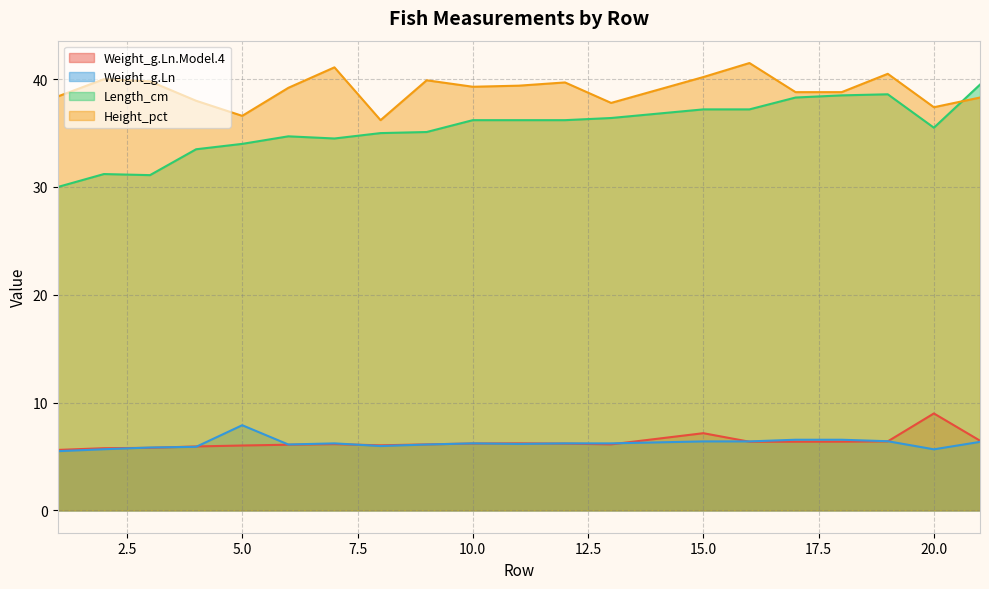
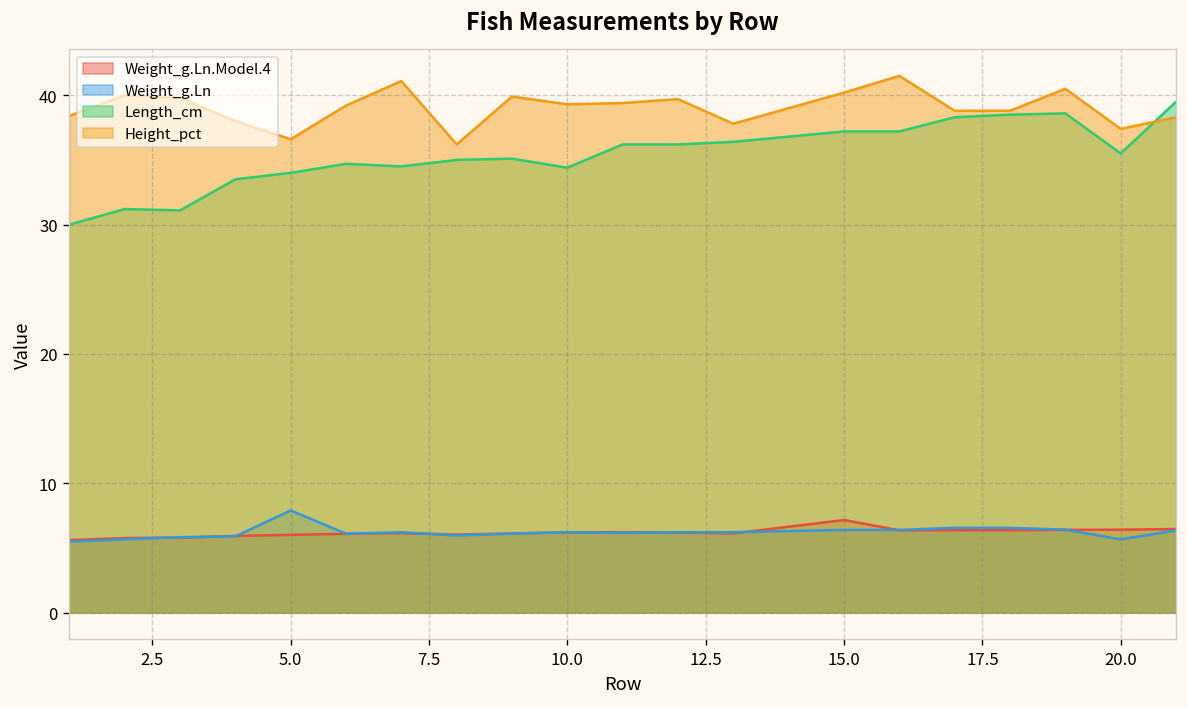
Length_cm, 10.0: 36.2 -> 34.4
Weight_g.Ln.Model.4, 20.0: 9.0 -> 6.4
